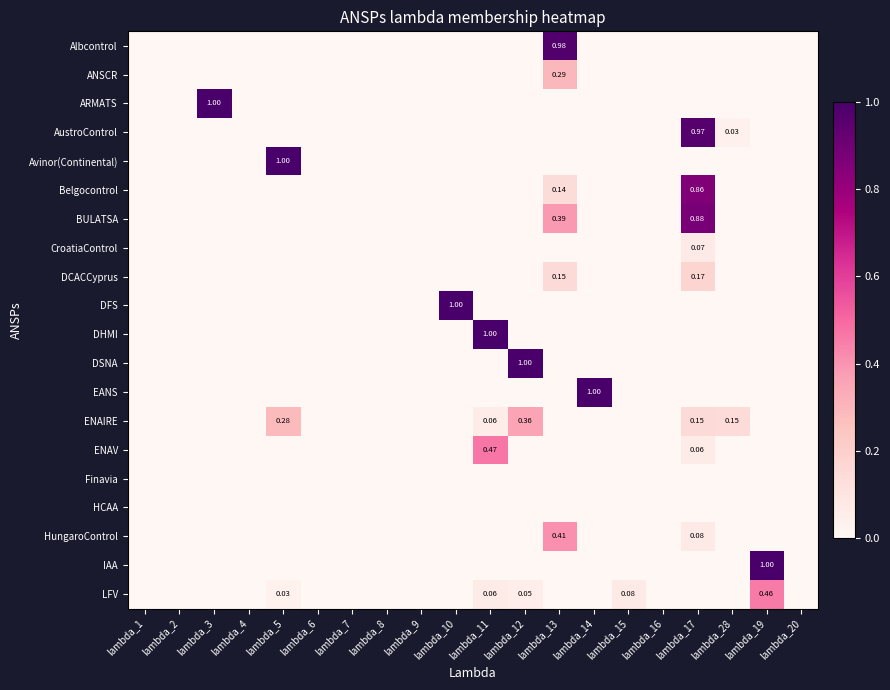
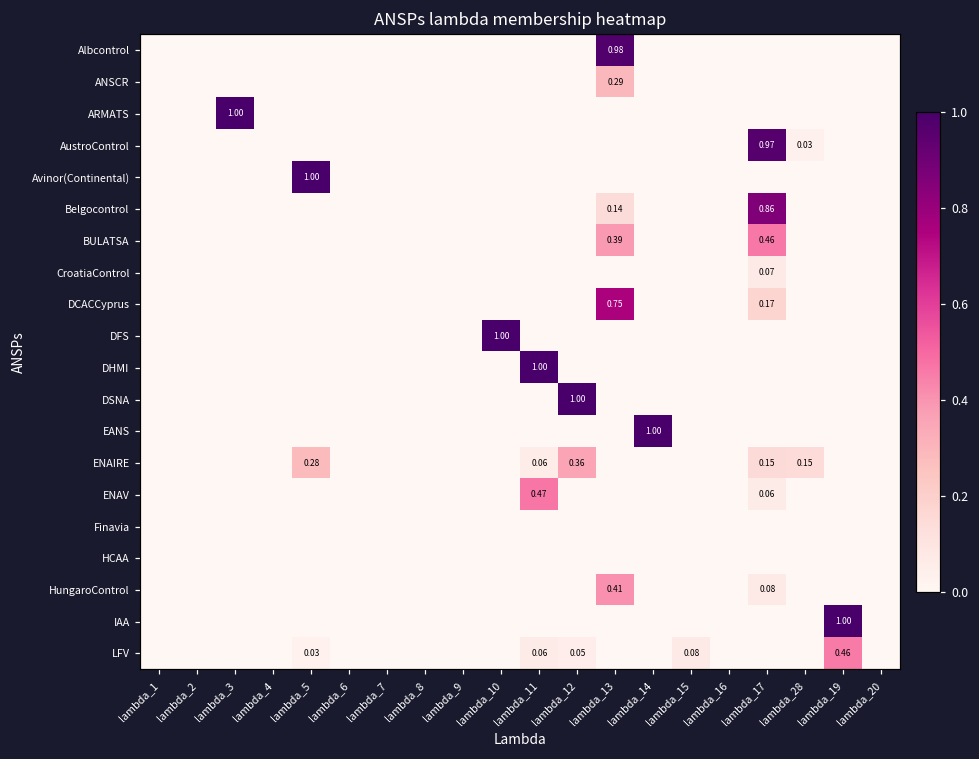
BULATSA, lambda_17: 0.88 -> 0.46
DCACCyprus, lambda_13: 0.15 -> 0.75
